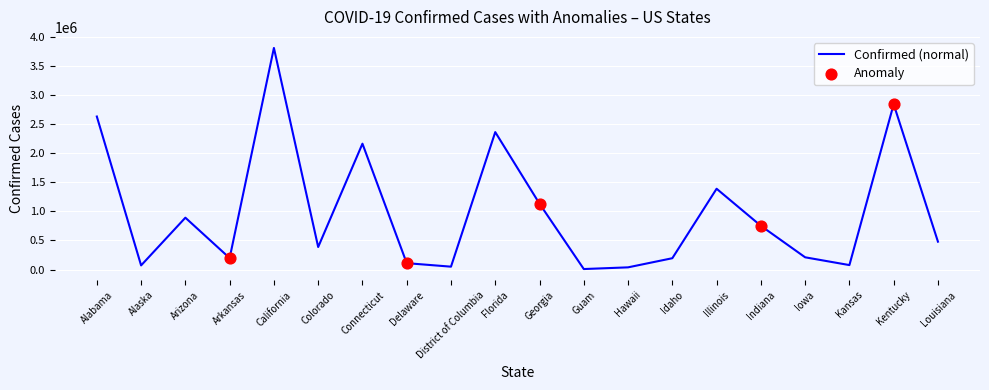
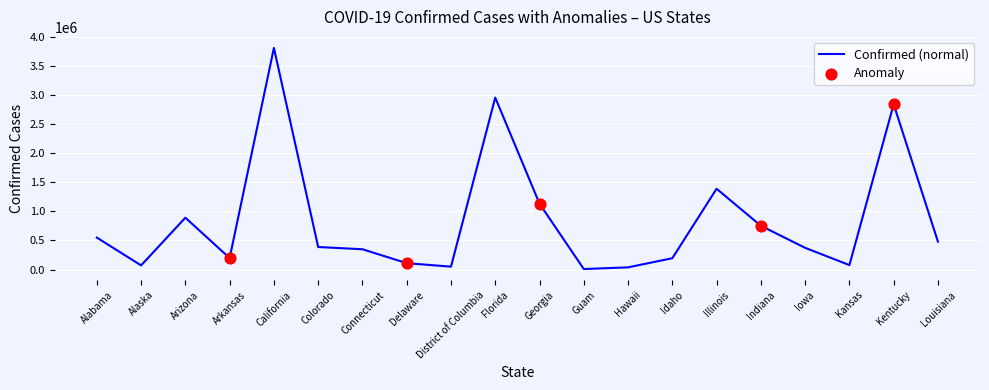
Confirmed (normal), Alabama: 2600000 -> 500000
Confirmed (normal), Connecticut: 2200000 -> 300000
Confirmed (normal), Florida: 2400000 -> 3000000
Confirmed (normal), Iowa: 200000 -> 400000
